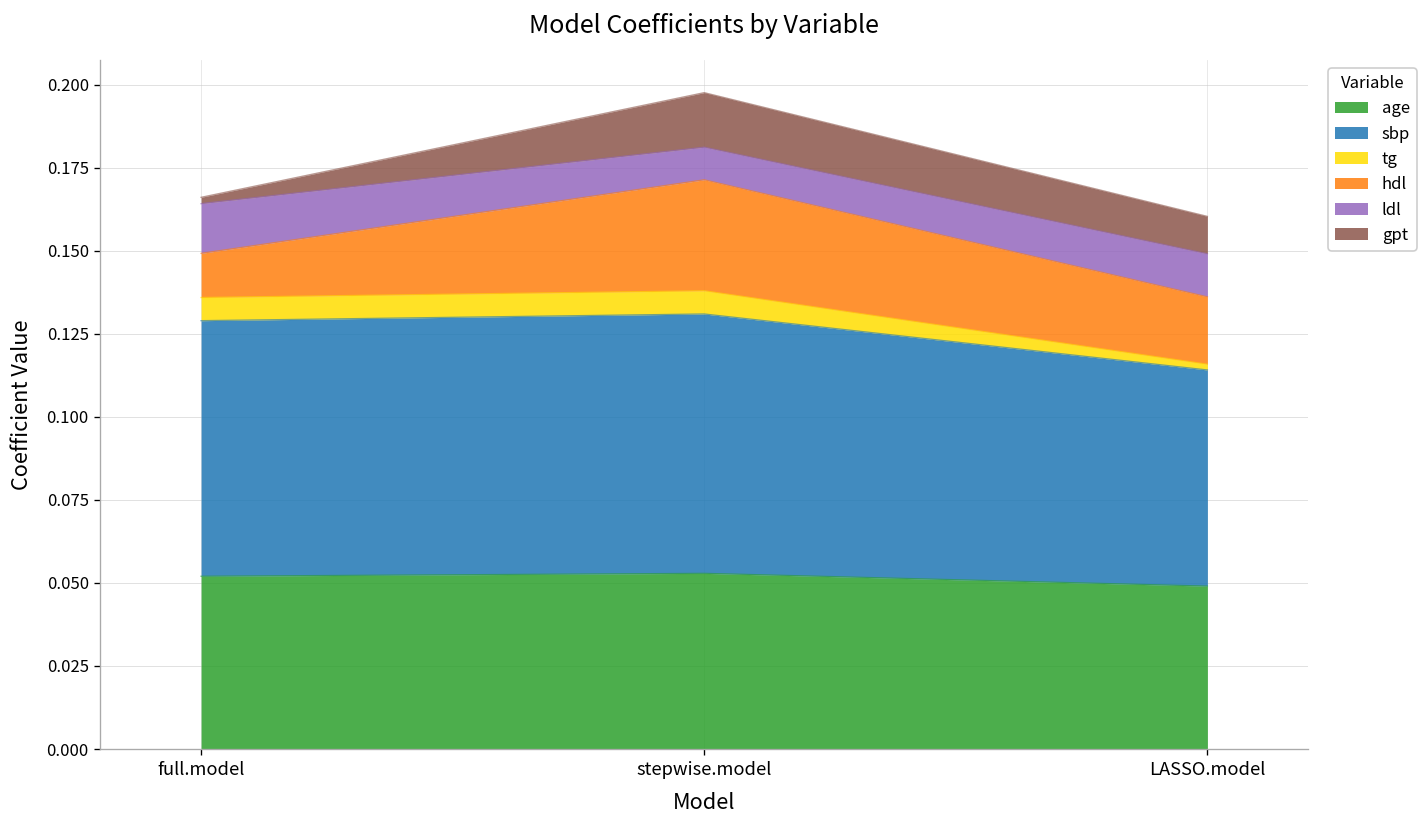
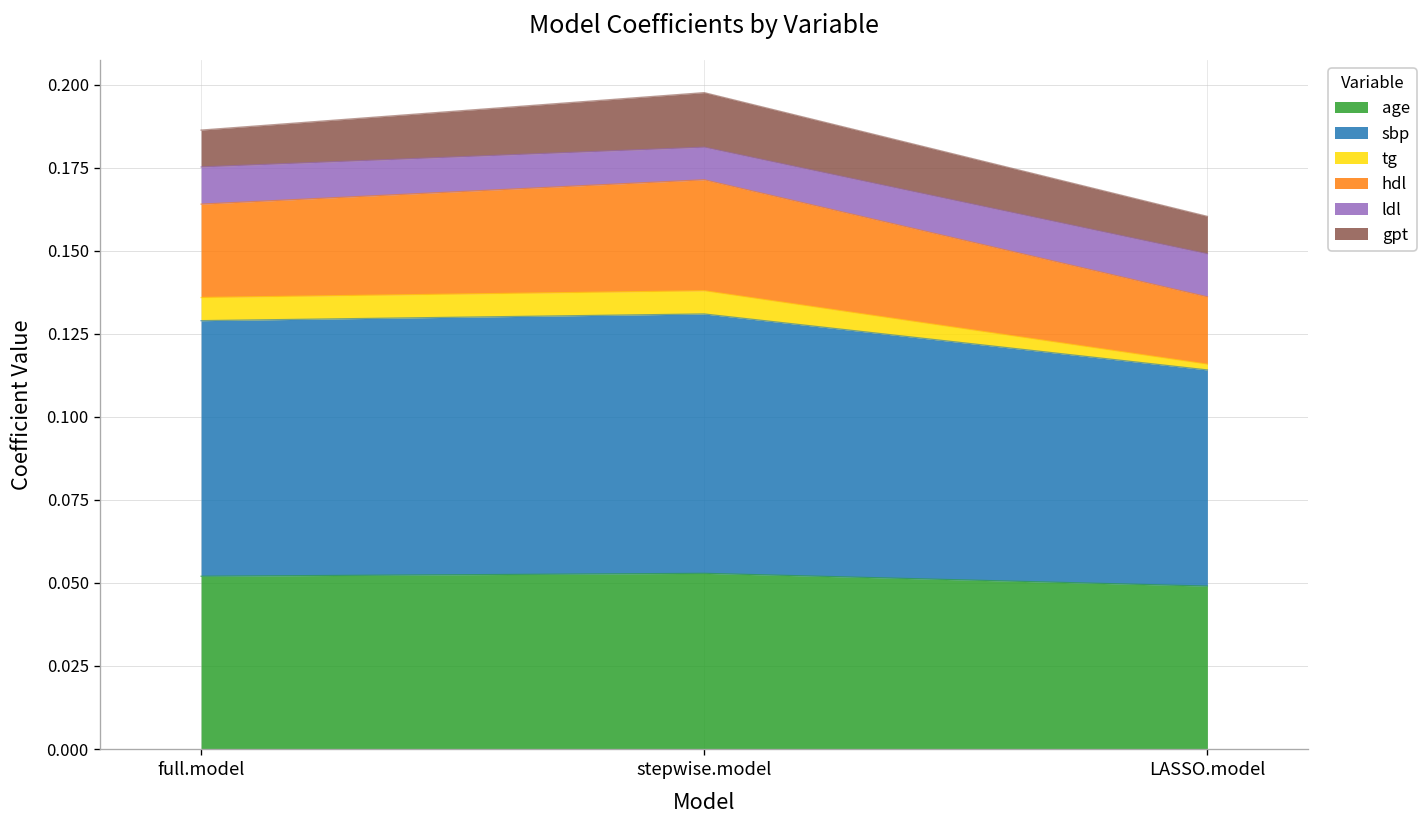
hdl, full.model: 0.013 -> 0.028
ldl, full.model: 0.015 -> 0.011
gpt, full.model: 0.002 -> 0.011
